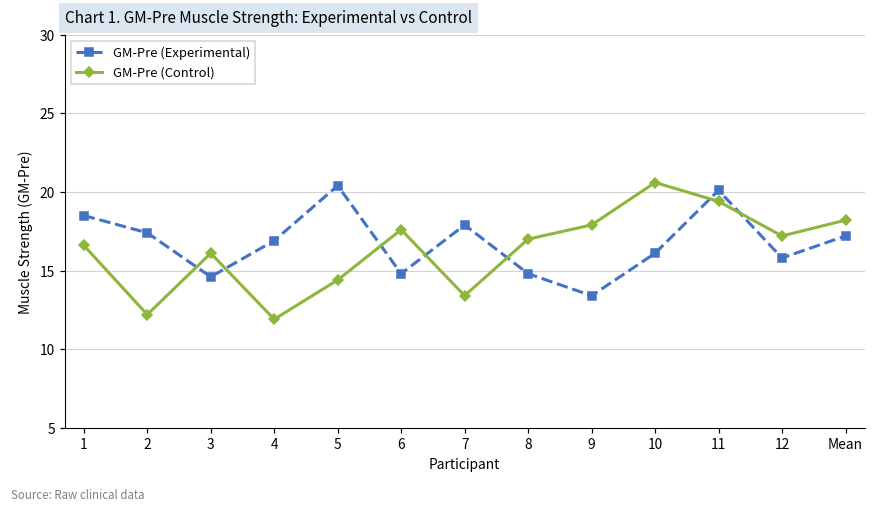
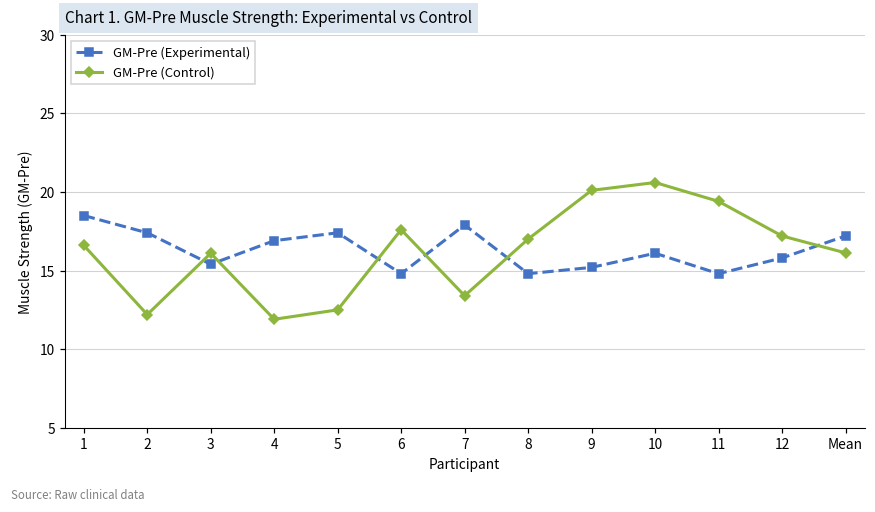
GM-Pre (Experimental), 3: 14.6 -> 15.4
GM-Pre (Experimental), 5: 20.4 -> 17.4
GM-Pre (Control), 5: 14.4 -> 12.5
GM-Pre (Experimental), 9: 13.4 -> 15.2
GM-Pre (Control), 9: 17.9 -> 20.1
GM-Pre (Experimental), 11: 20.1 -> 14.8
GM-Pre (Control), Mean: 18.2 -> 16.1
